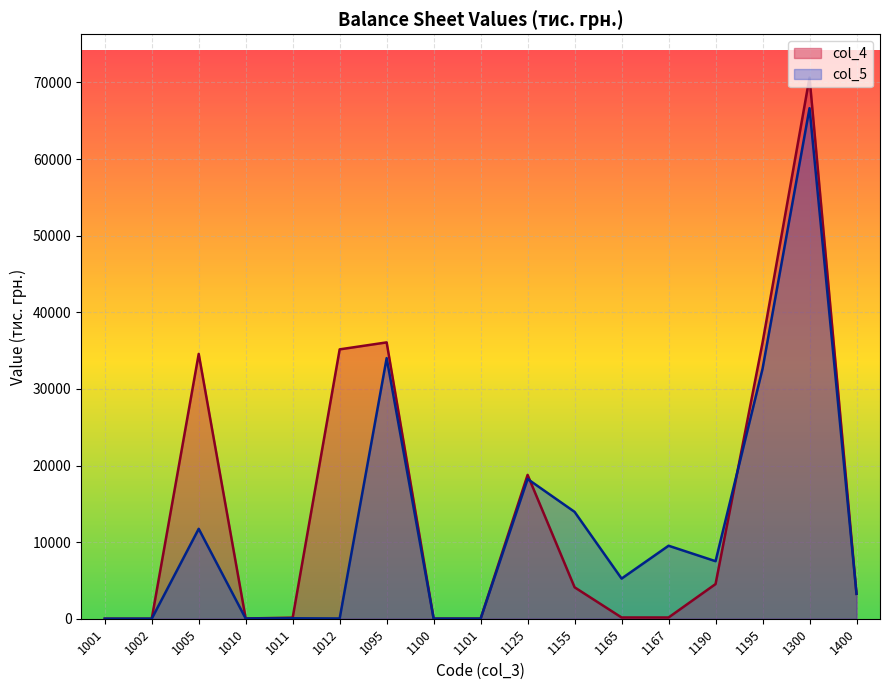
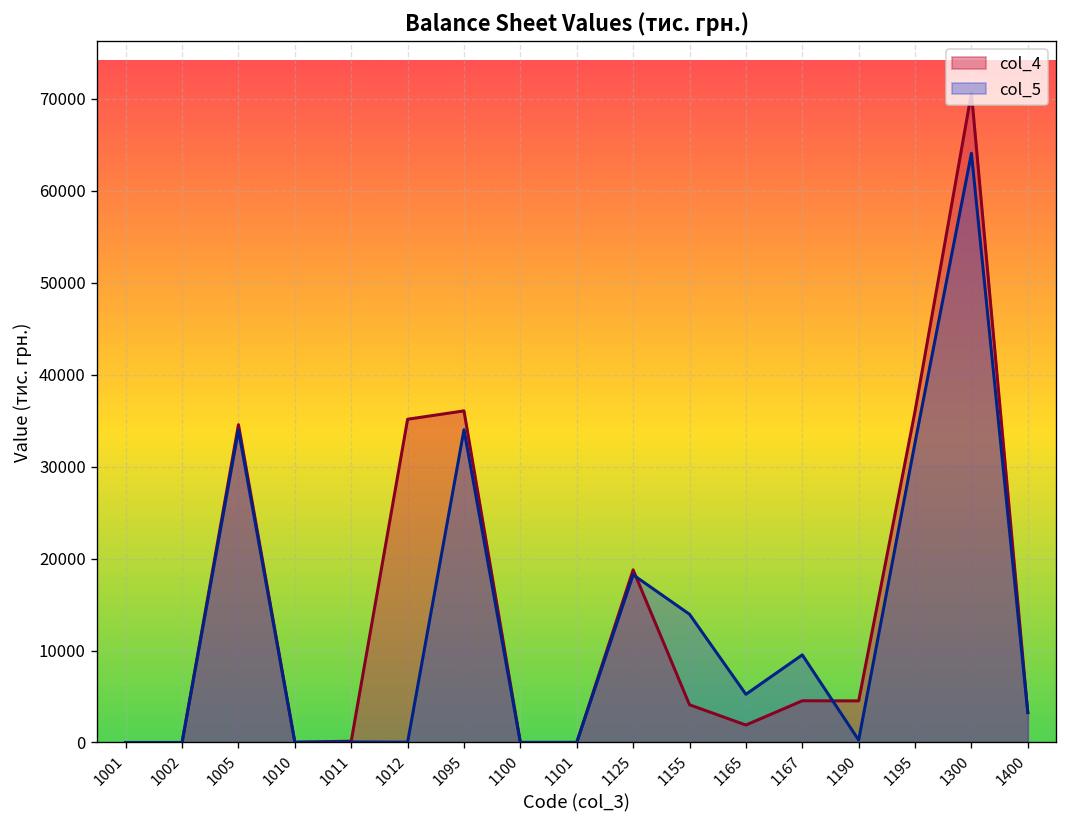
col_5, 1005: 12000 -> 34000
col_4, 1165: 0 -> 2000
col_4, 1167: 0 -> 5000
col_5, 1190: 8000 -> 0
col_5, 1300: 67000 -> 64000
